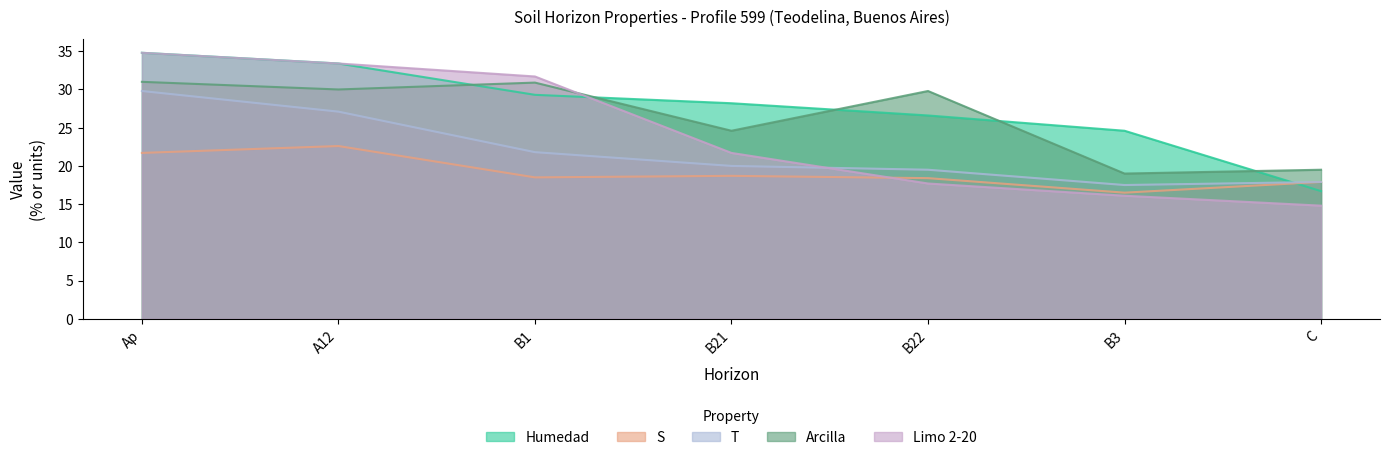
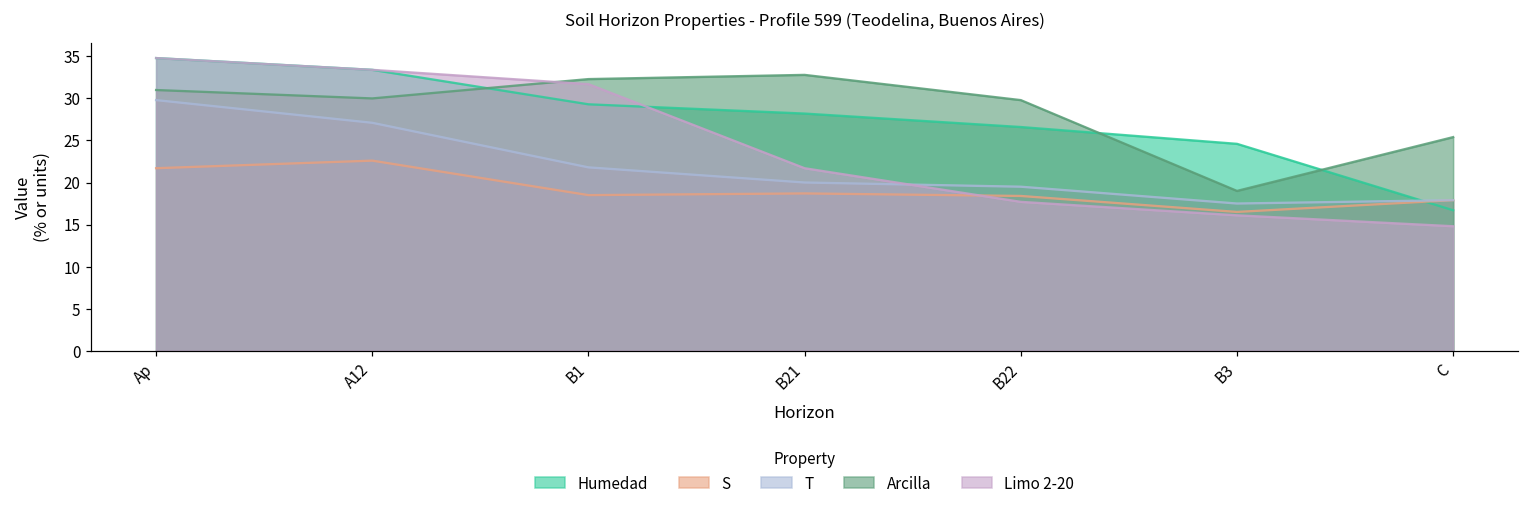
Arcilla, B1: 31 -> 32
Arcilla, B21: 25 -> 33
Arcilla, C: 20 -> 25
